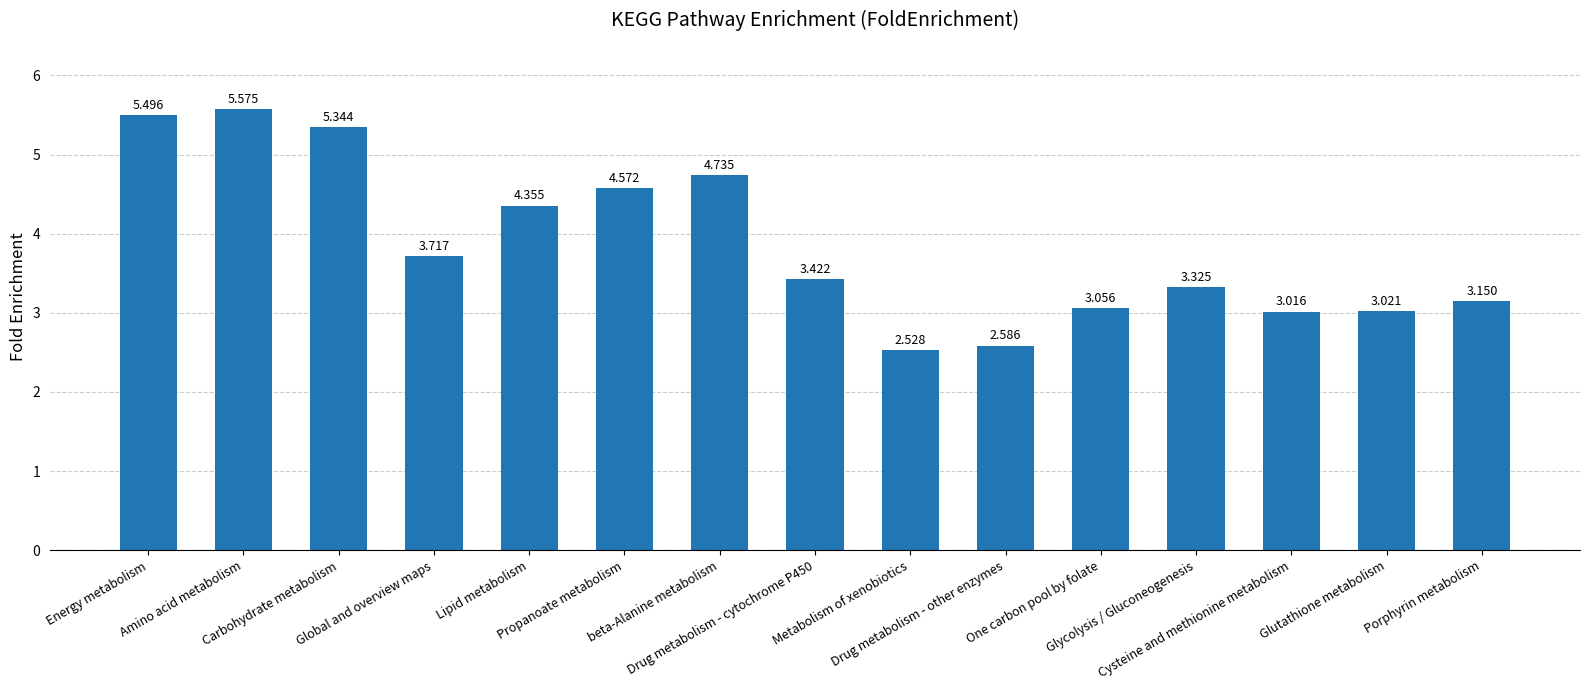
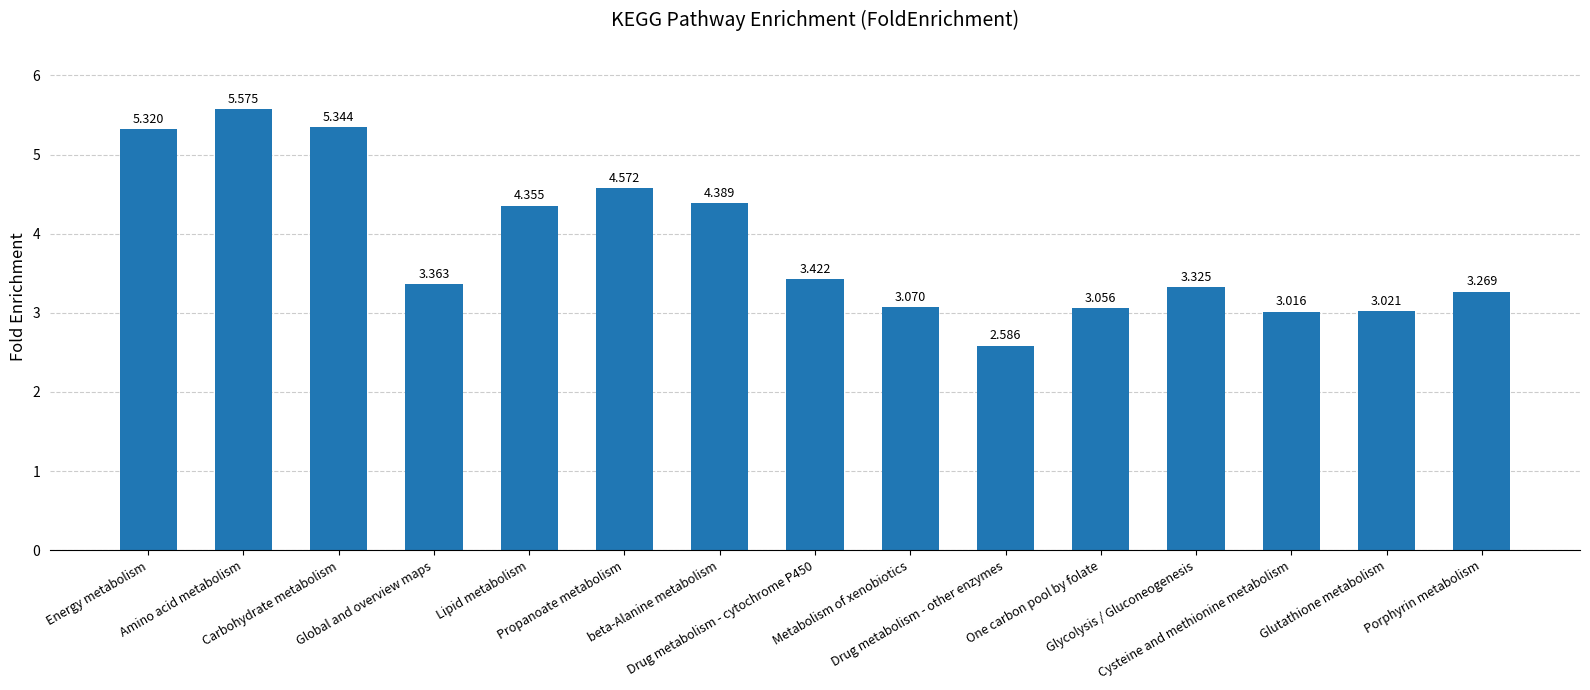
Energy metabolism: 5.496 -> 5.320
Global and overview maps: 3.717 -> 3.363
beta-Alanine metabolism: 4.735 -> 4.389
Metabolism of xenobiotics: 2.528 -> 3.070
Porphyrin metabolism: 3.150 -> 3.269
